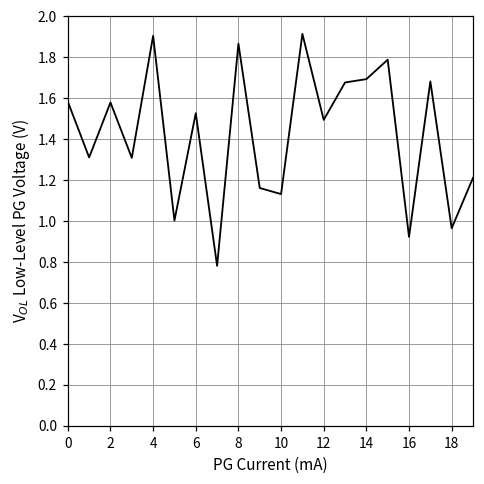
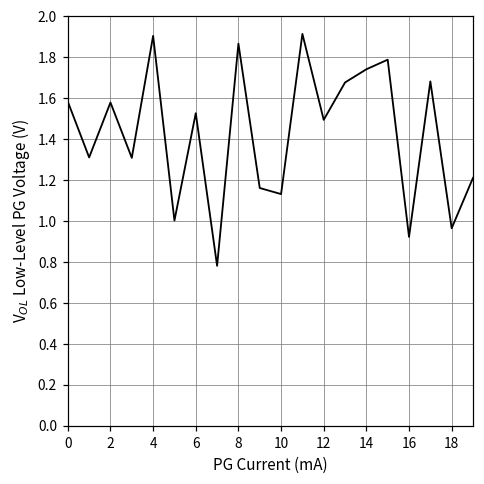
14: 1.69 -> 1.74
